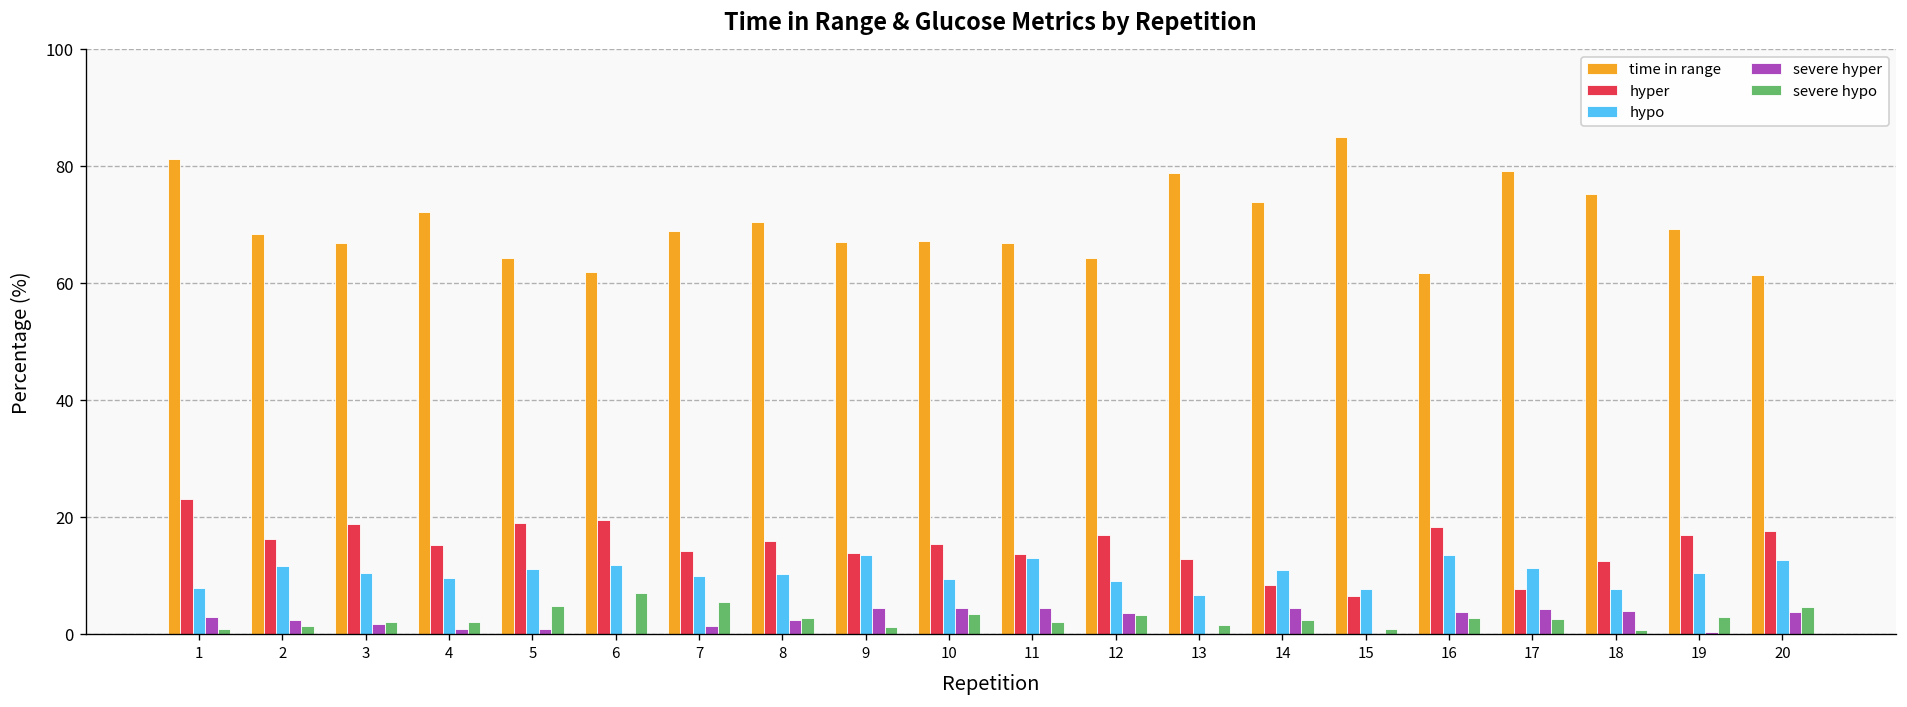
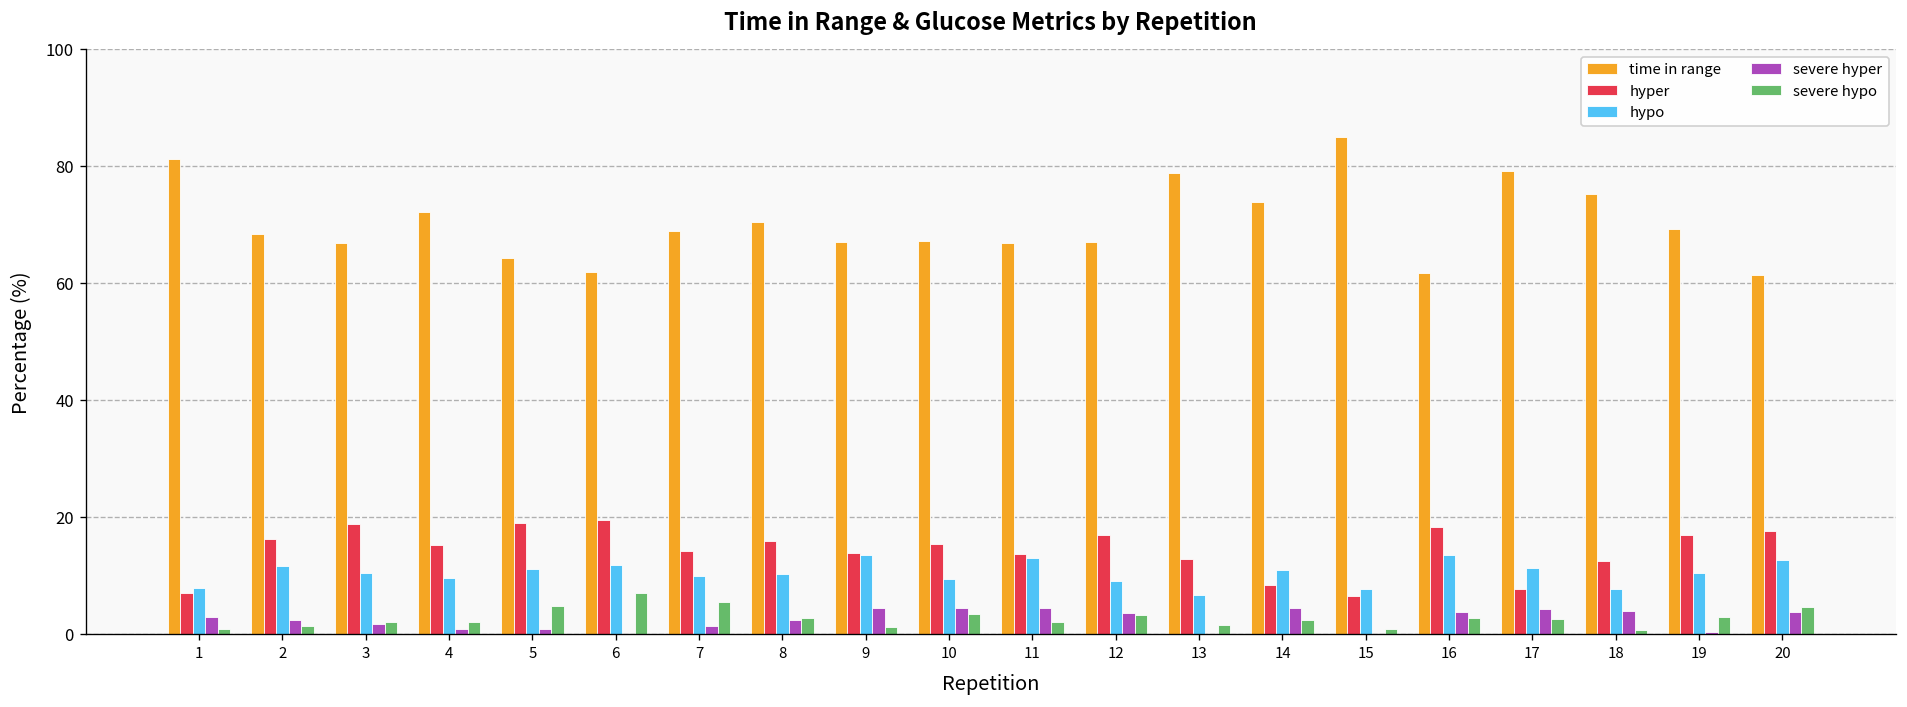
hyper, 1: 23 -> 7
time in range, 12: 64 -> 67
